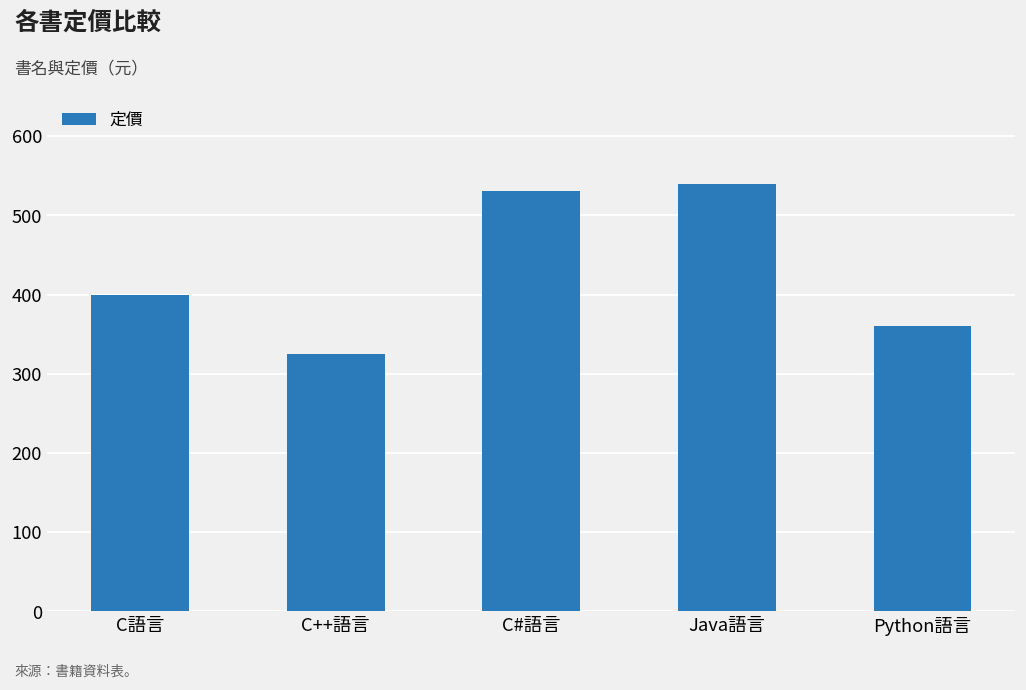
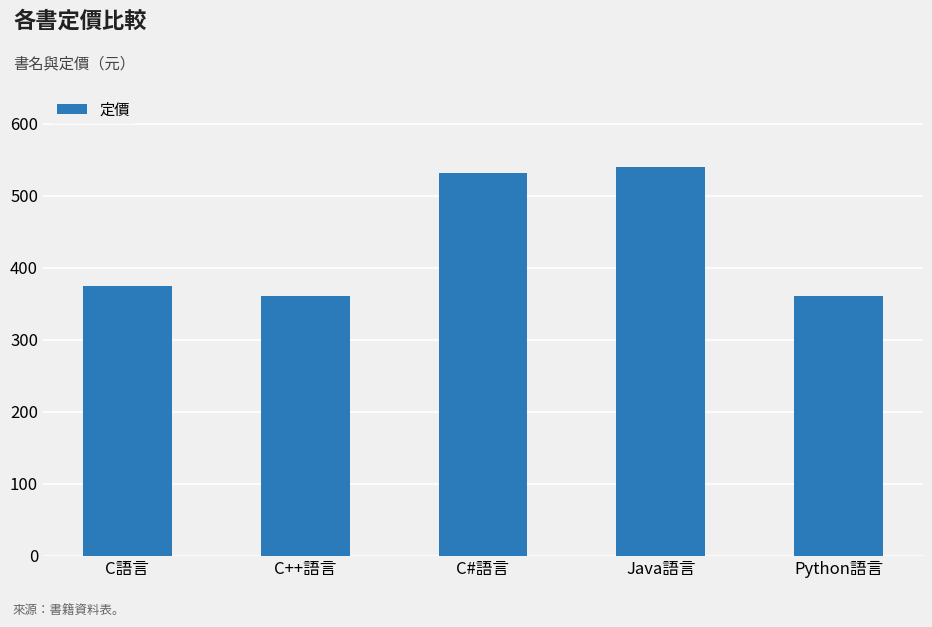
C語言: 400 -> 380
C++語言: 330 -> 360
